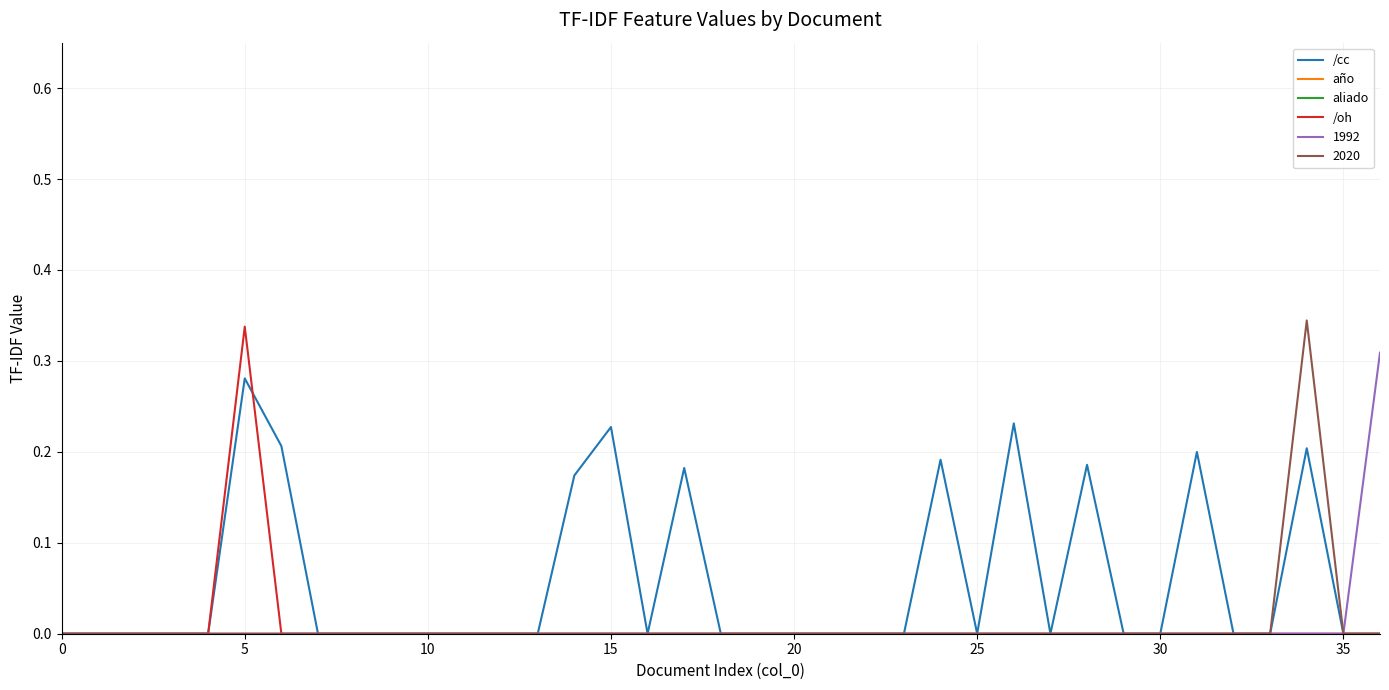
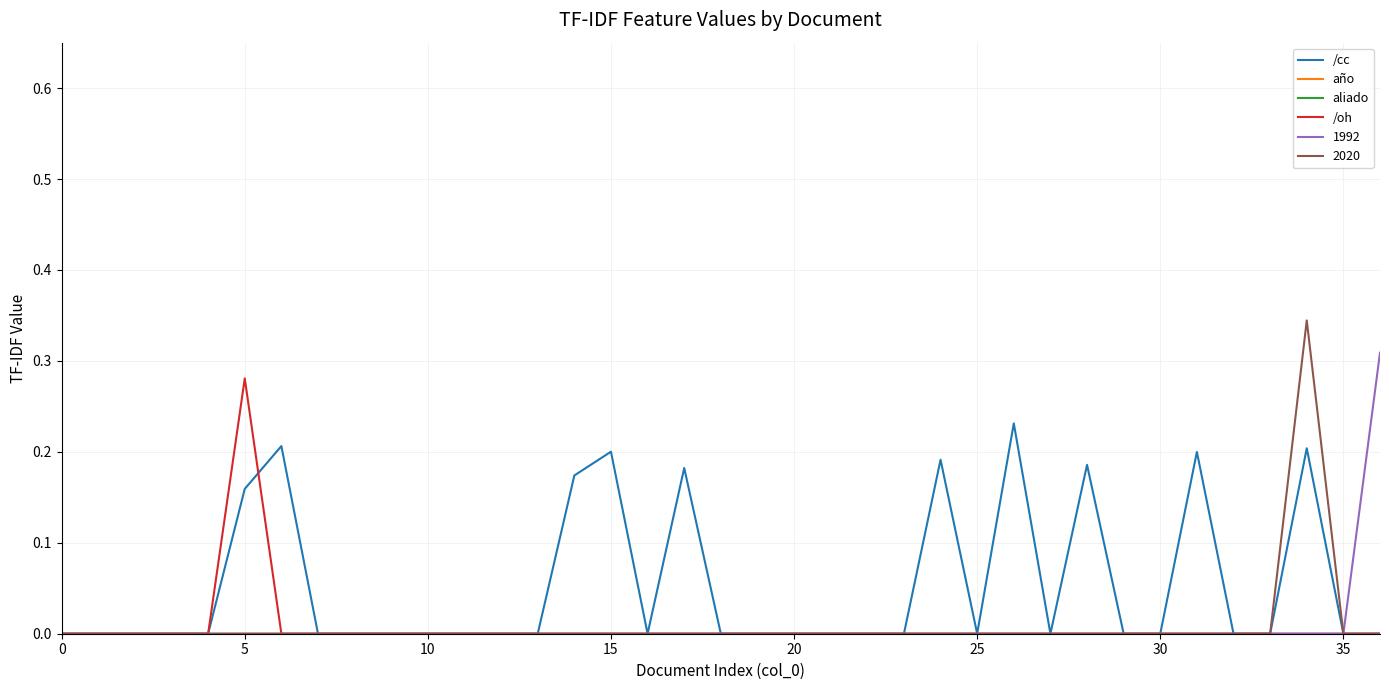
/cc, 5: 0.28 -> 0.16
/oh, 5: 0.34 -> 0.28
/cc, 15: 0.23 -> 0.20
